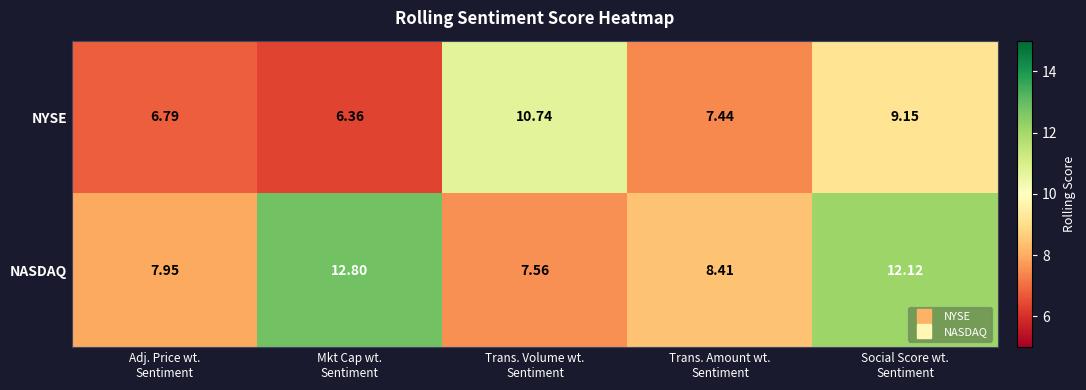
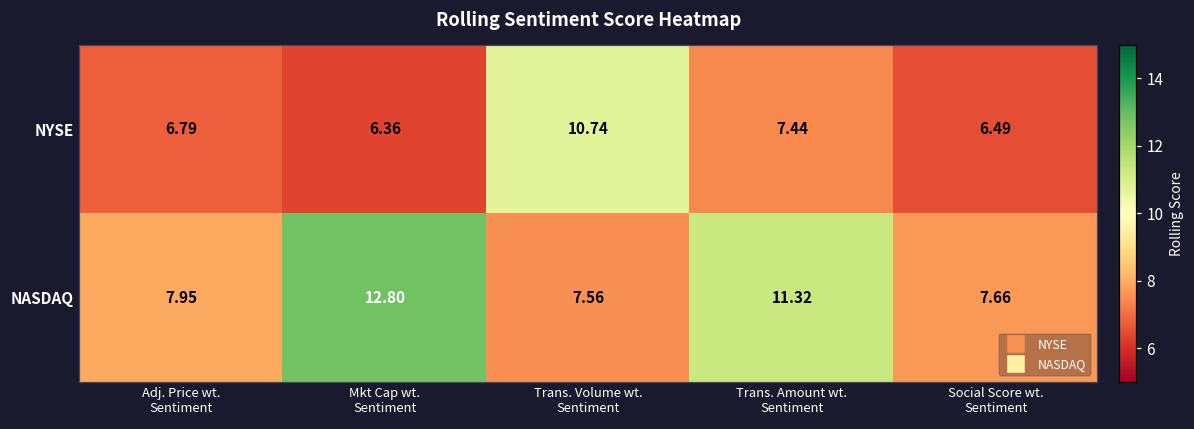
NYSE, Social Score wt. Sentiment: 9.15 -> 6.49
NASDAQ, Trans. Amount wt. Sentiment: 8.41 -> 11.32
NASDAQ, Social Score wt. Sentiment: 12.12 -> 7.66
